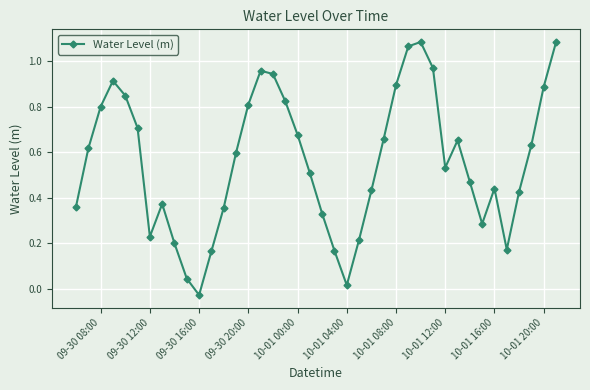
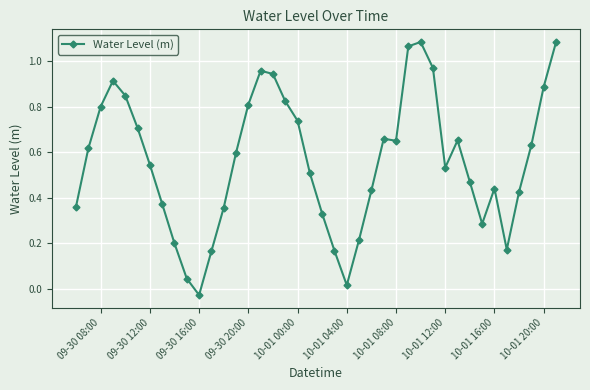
09-30 12:00: 0.23 -> 0.54
10-01 00:00: 0.68 -> 0.74
10-01 08:00: 0.89 -> 0.65
